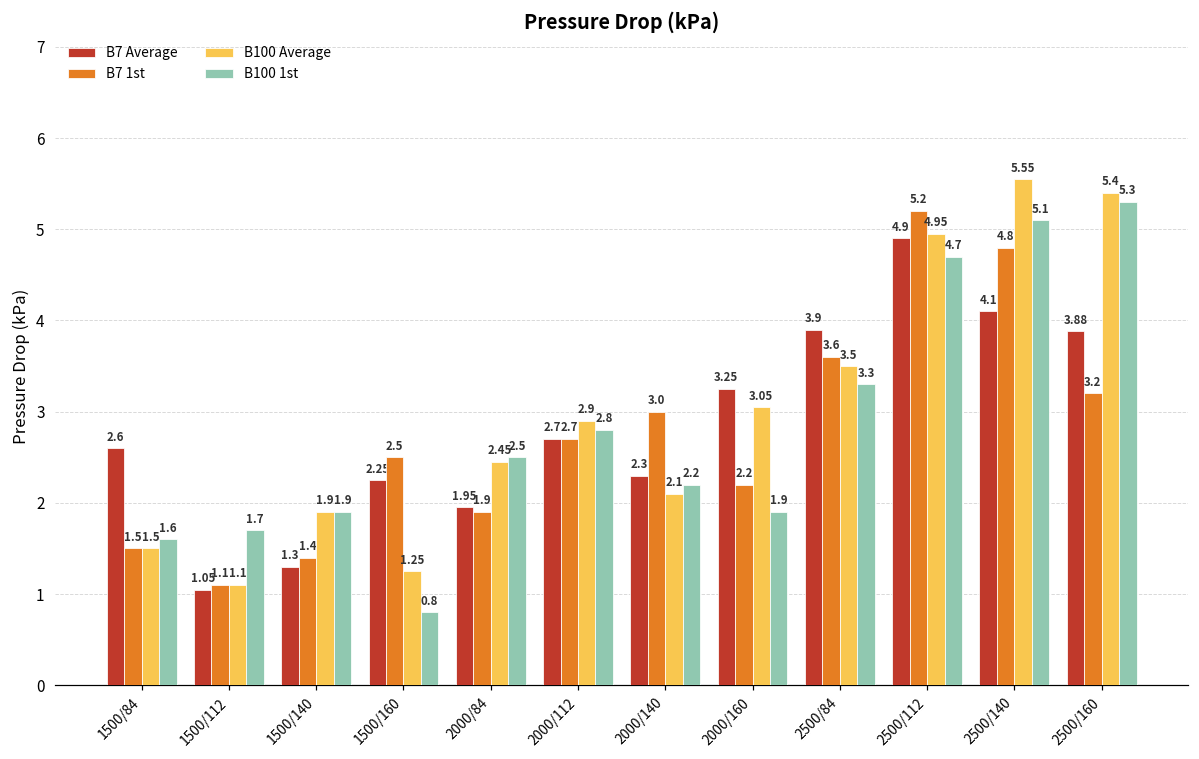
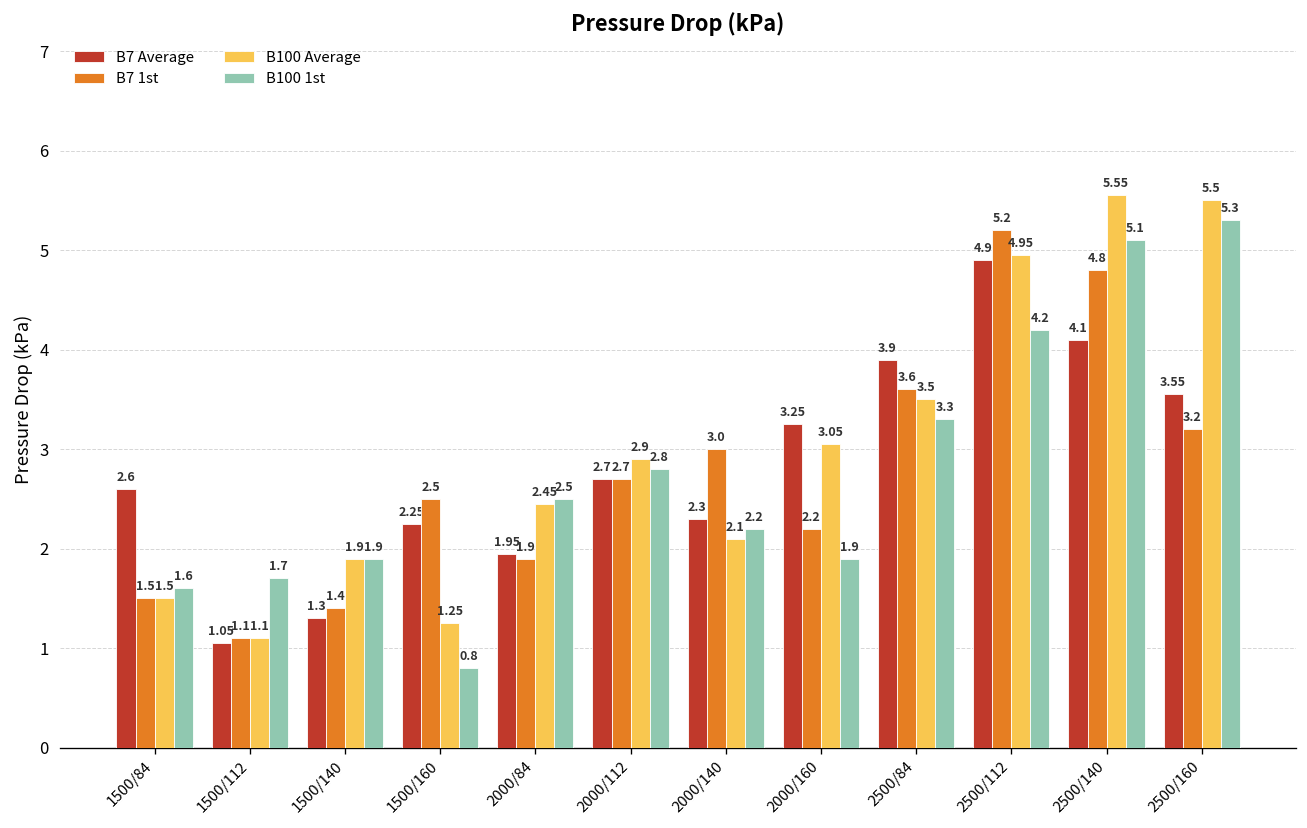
B100 1st, 2500/112: 4.7 -> 4.2
B7 Average, 2500/160: 3.88 -> 3.55
B100 Average, 2500/160: 5.4 -> 5.5
